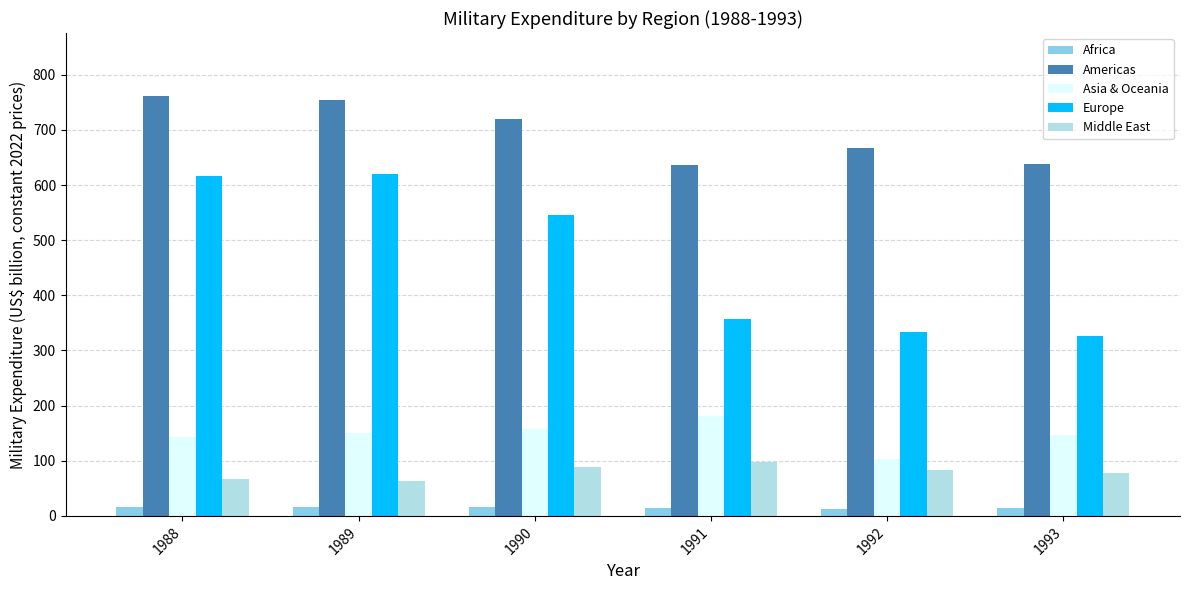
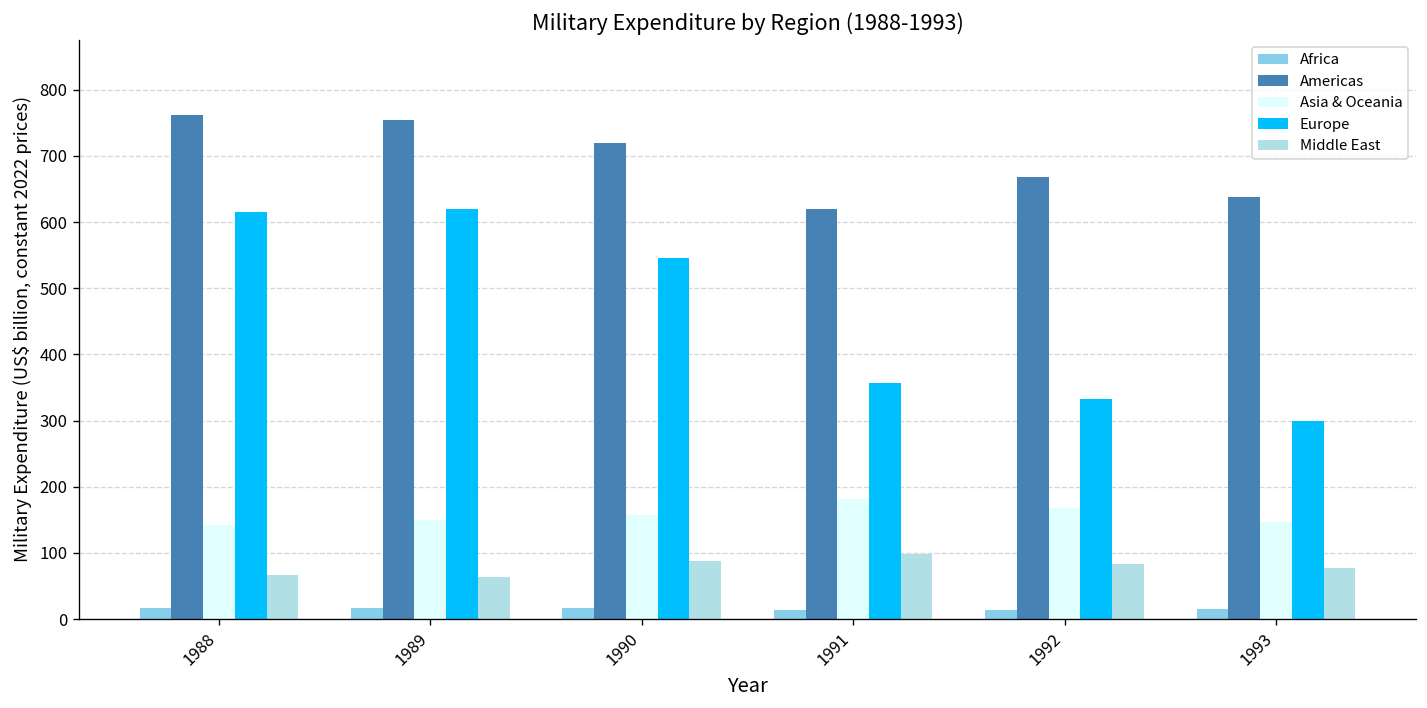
Americas, 1991: 640 -> 620
Asia & Oceania, 1992: 100 -> 170
Europe, 1993: 330 -> 300
